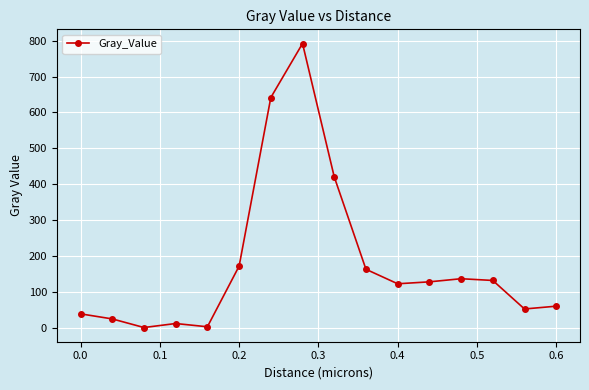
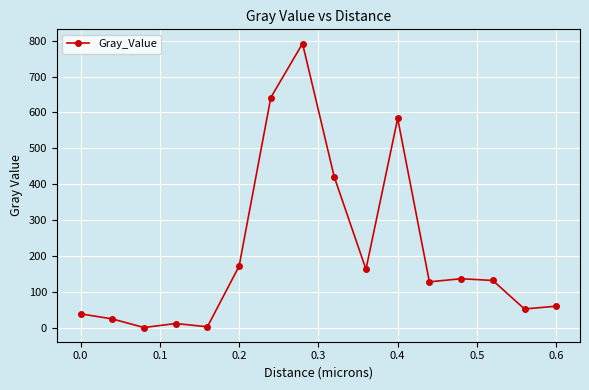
0.4: 120 -> 580
